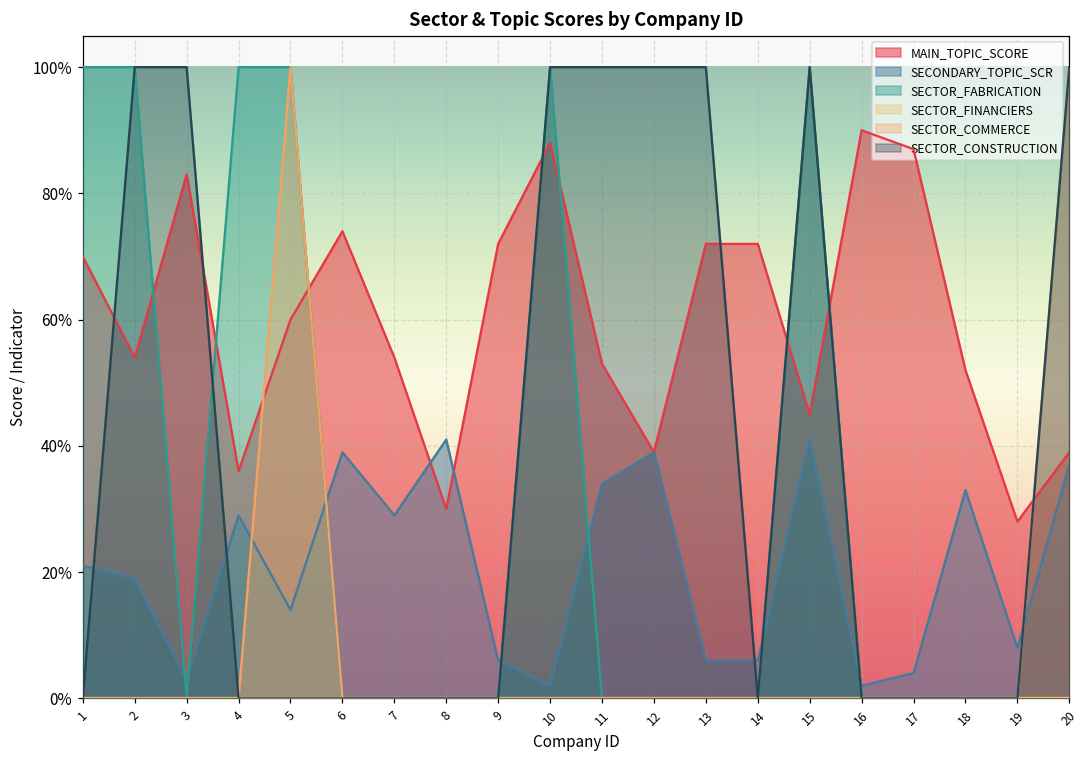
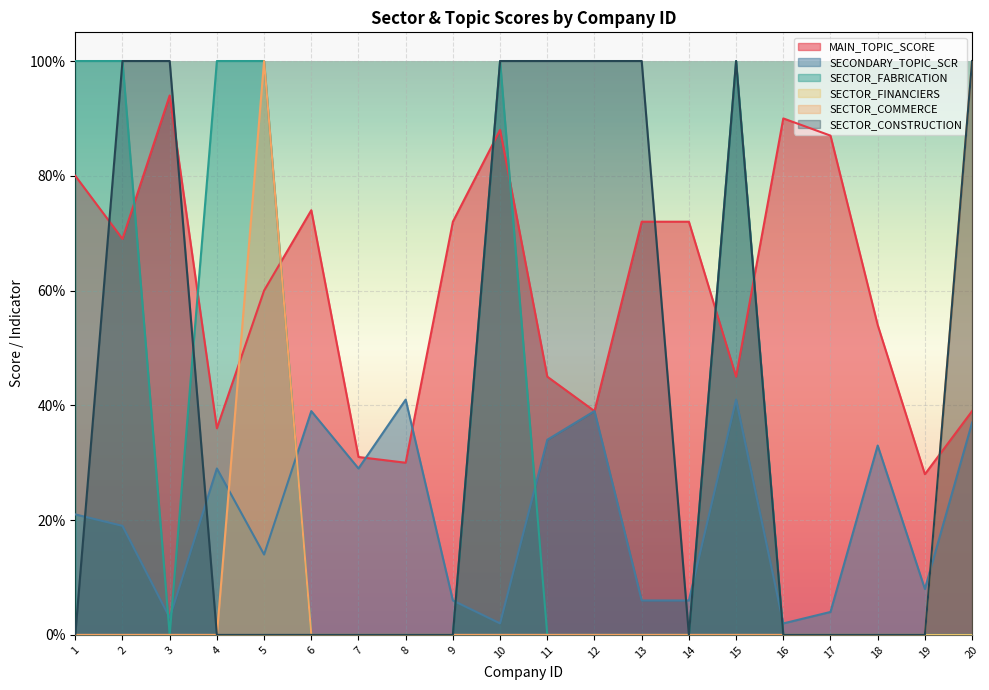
MAIN_TOPIC_SCORE, 1: 70% -> 80%
MAIN_TOPIC_SCORE, 2: 54% -> 69%
MAIN_TOPIC_SCORE, 3: 83% -> 94%
MAIN_TOPIC_SCORE, 7: 54% -> 31%
MAIN_TOPIC_SCORE, 11: 53% -> 45%
MAIN_TOPIC_SCORE, 18: 52% -> 54%
